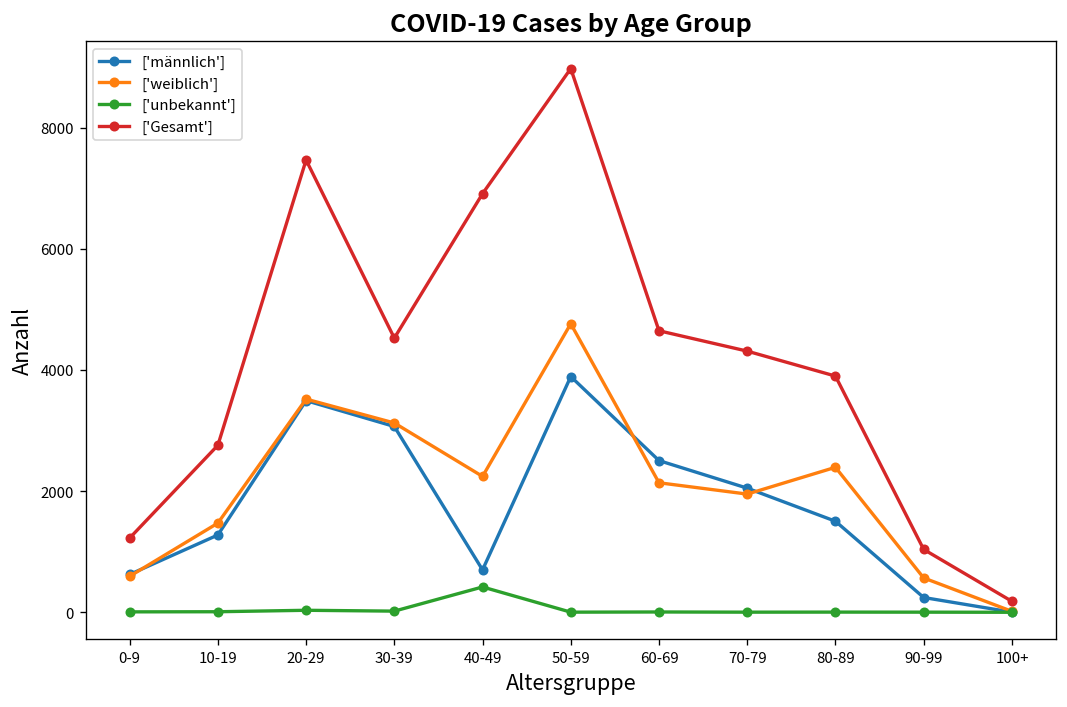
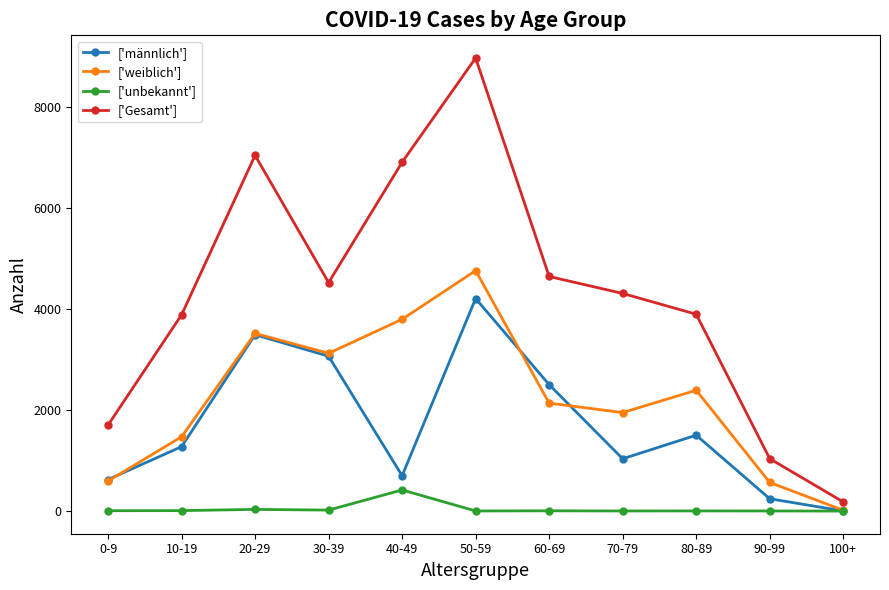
['Gesamt'], 0-9: 1200 -> 1700
['Gesamt'], 10-19: 2800 -> 3900
['Gesamt'], 20-29: 7500 -> 7000
['weiblich'], 40-49: 2200 -> 3800
['männlich'], 50-59: 3900 -> 4200
['männlich'], 70-79: 2000 -> 1000
